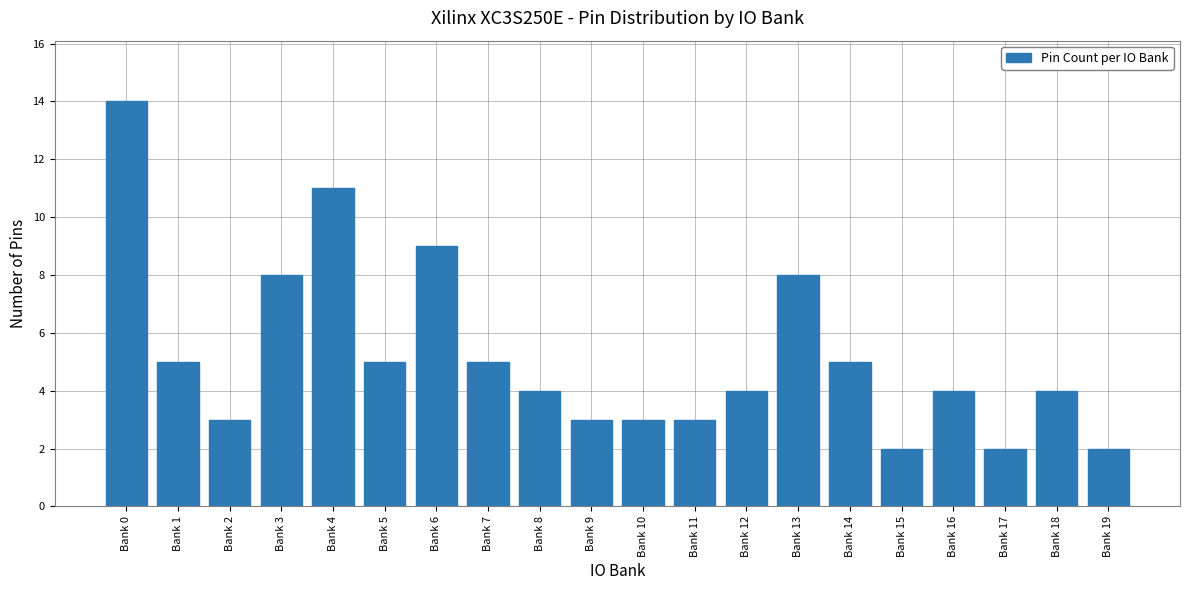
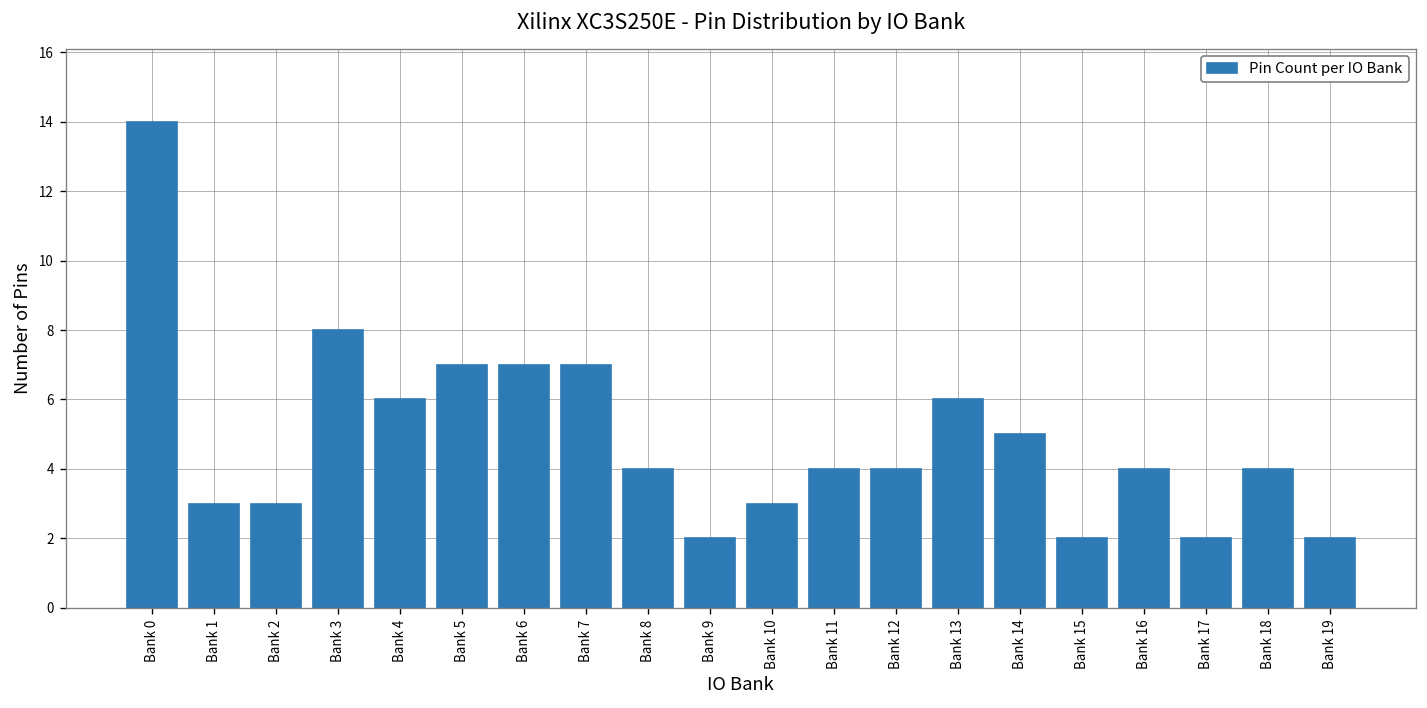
Bank 1: 5 -> 3
Bank 4: 11 -> 6
Bank 5: 5 -> 7
Bank 6: 9 -> 7
Bank 7: 5 -> 7
Bank 9: 3 -> 2
Bank 11: 3 -> 4
Bank 13: 8 -> 6
